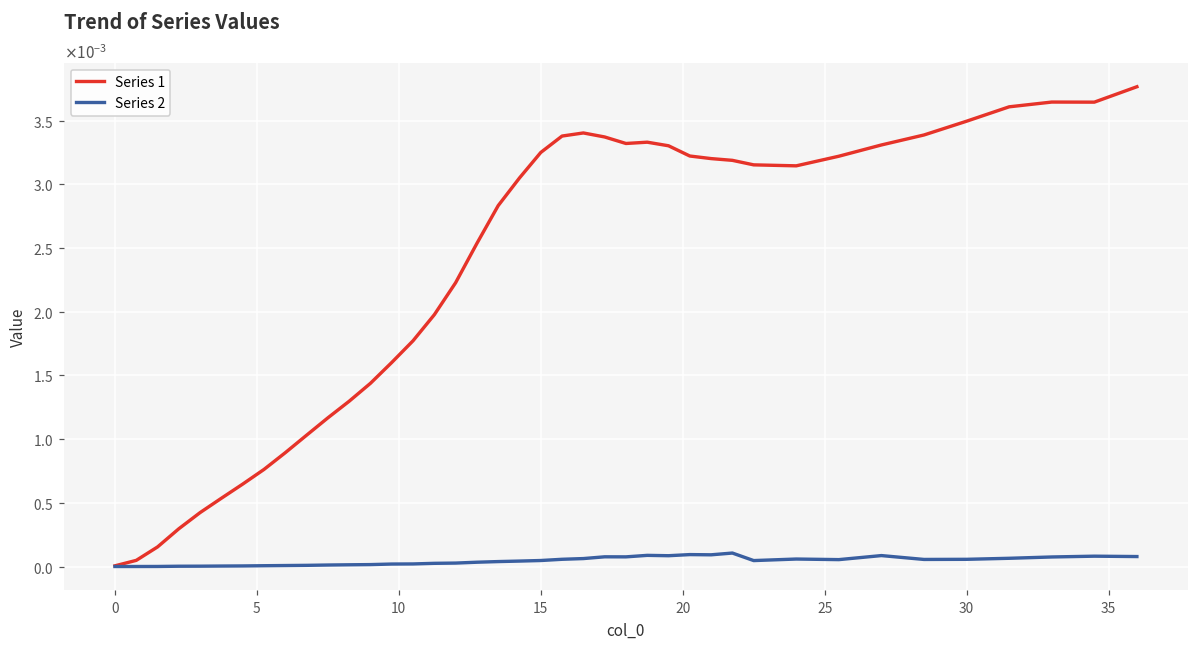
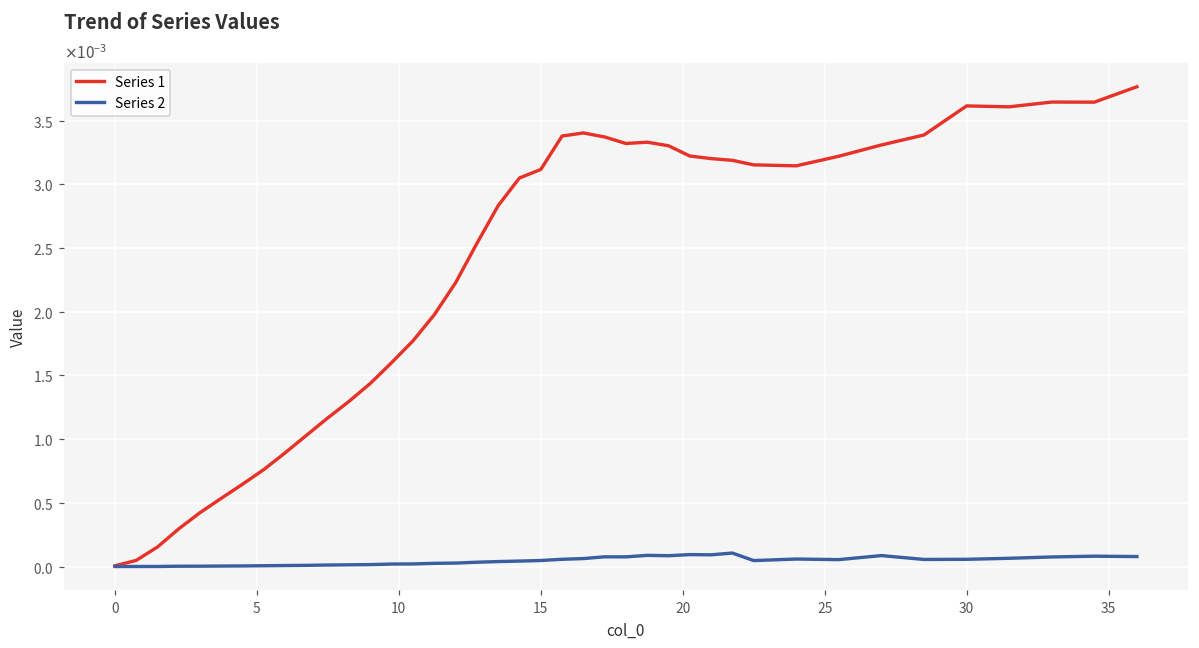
Series 1, 15: 0.00325 -> 0.00312
Series 1, 30: 0.00350 -> 0.00362
